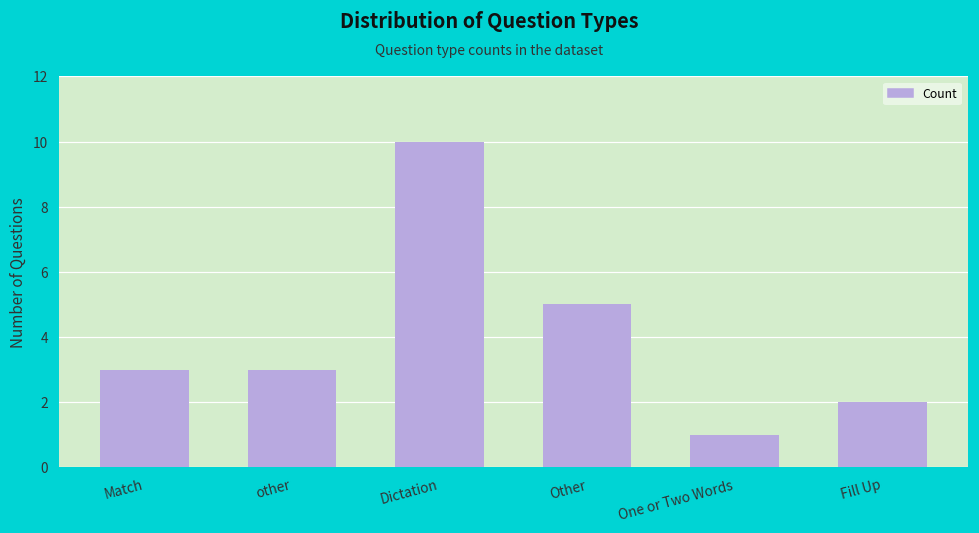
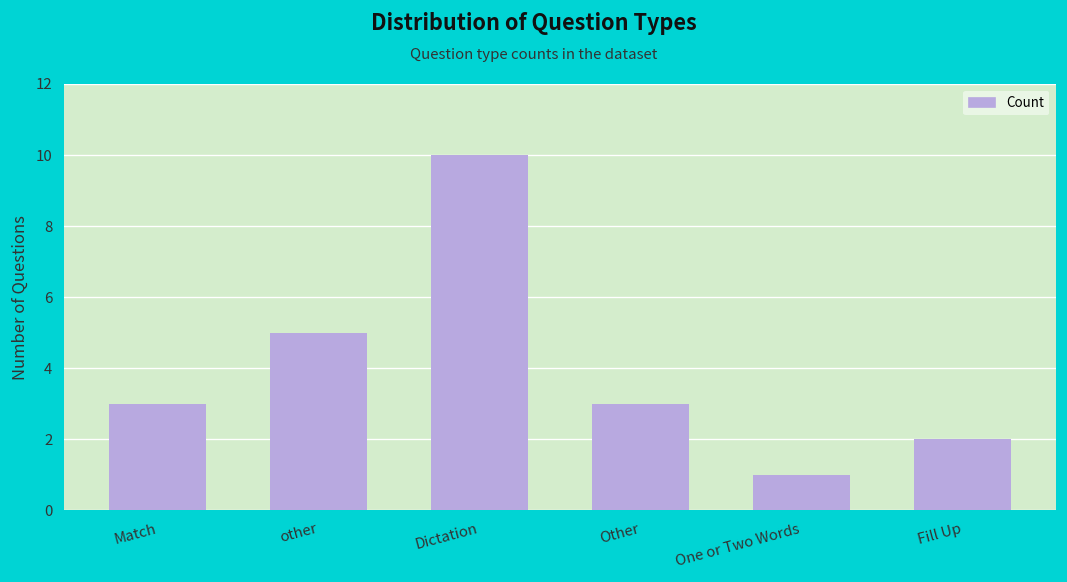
other: 3 -> 5
Other: 5 -> 3
